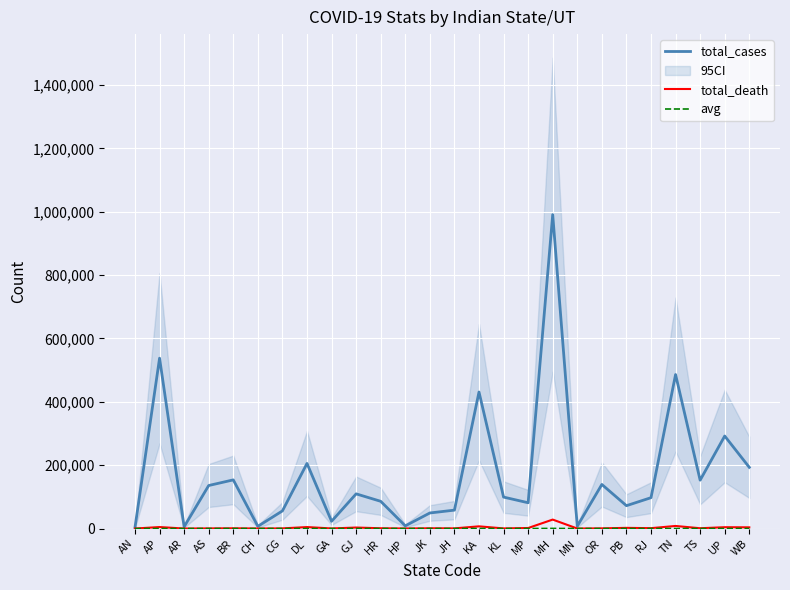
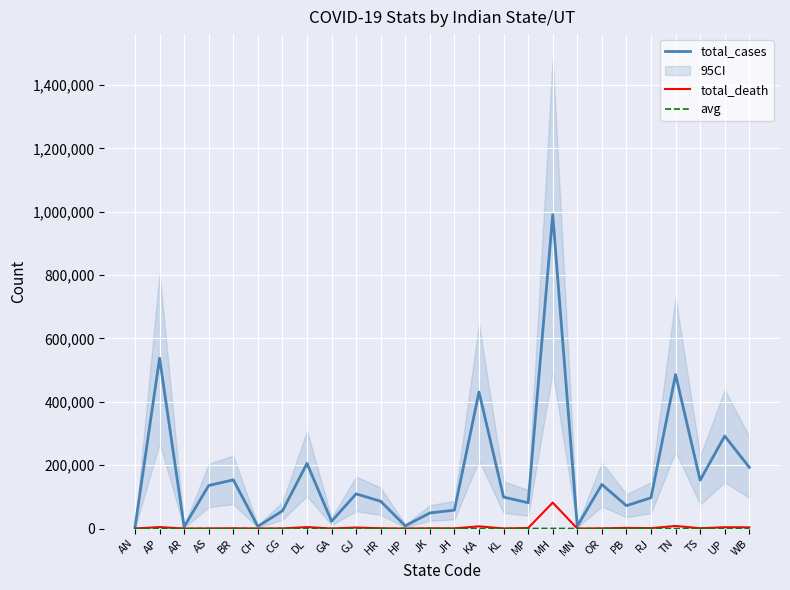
total_death, MH: 30,000 -> 80,000
